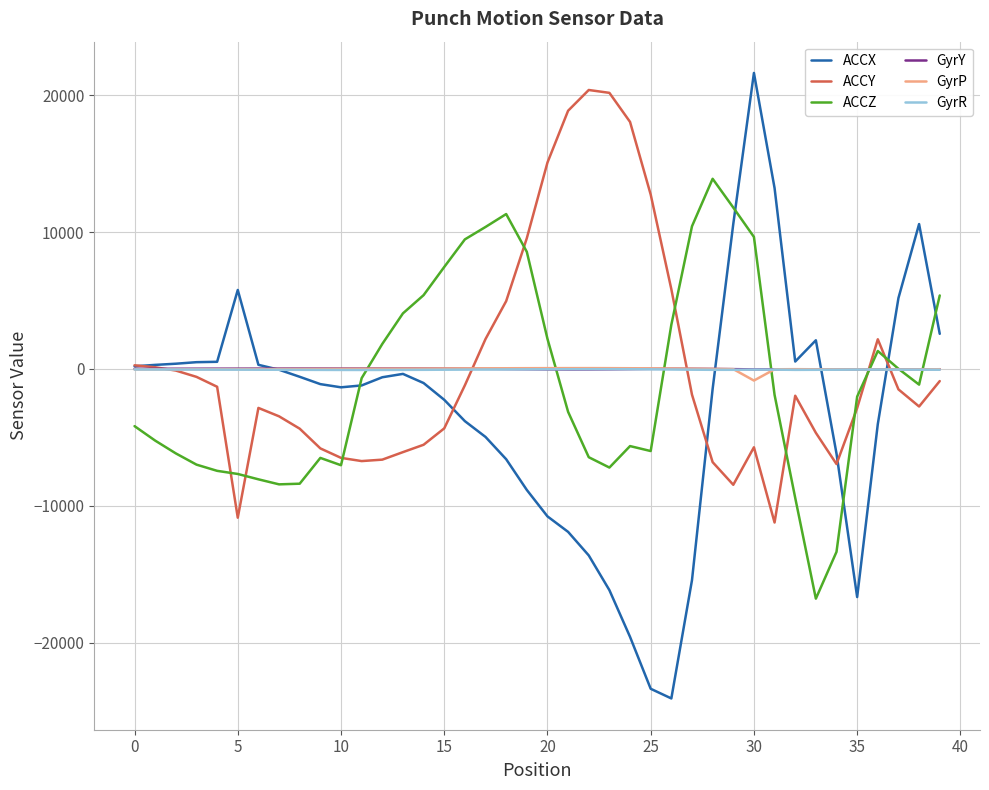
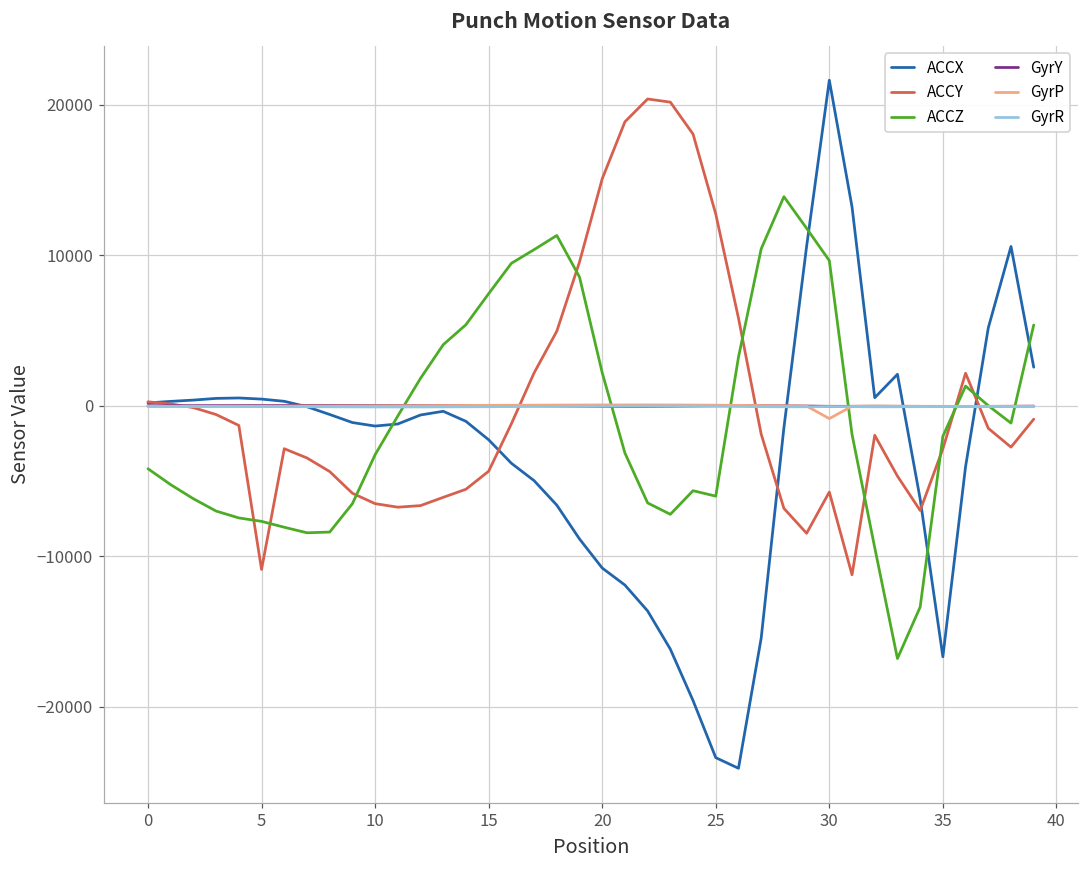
ACCX, 5: 5800 -> 400
ACCZ, 10: -7000 -> -3200
